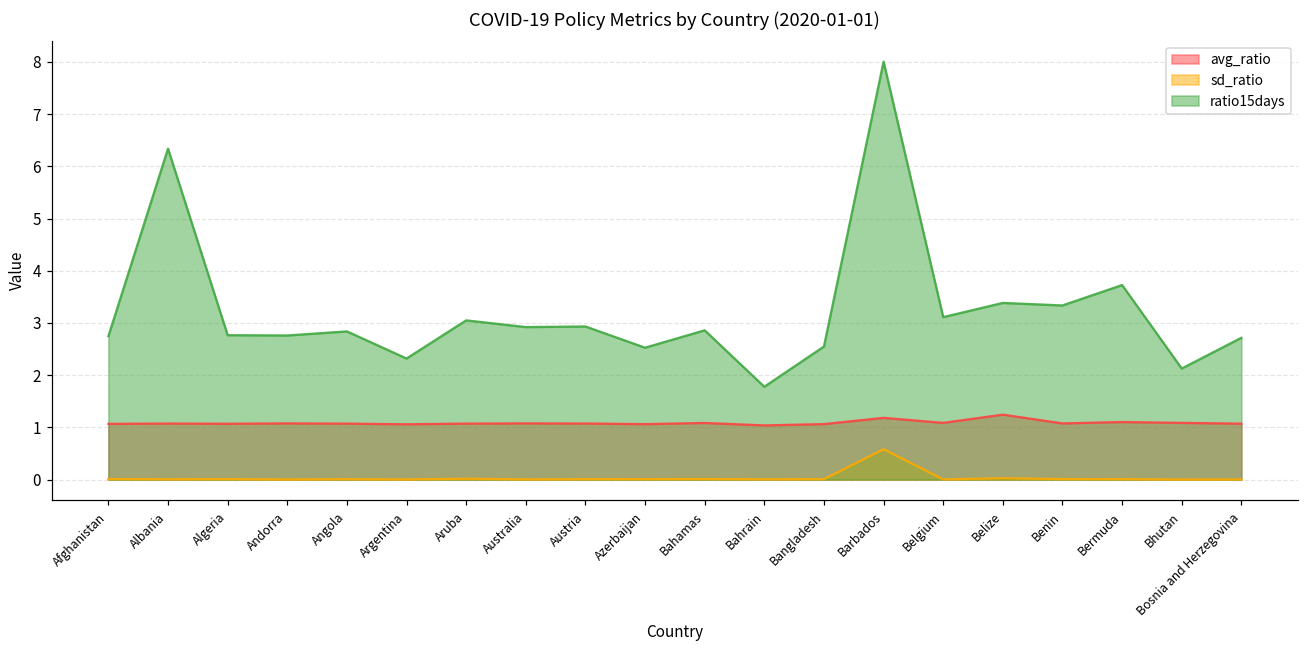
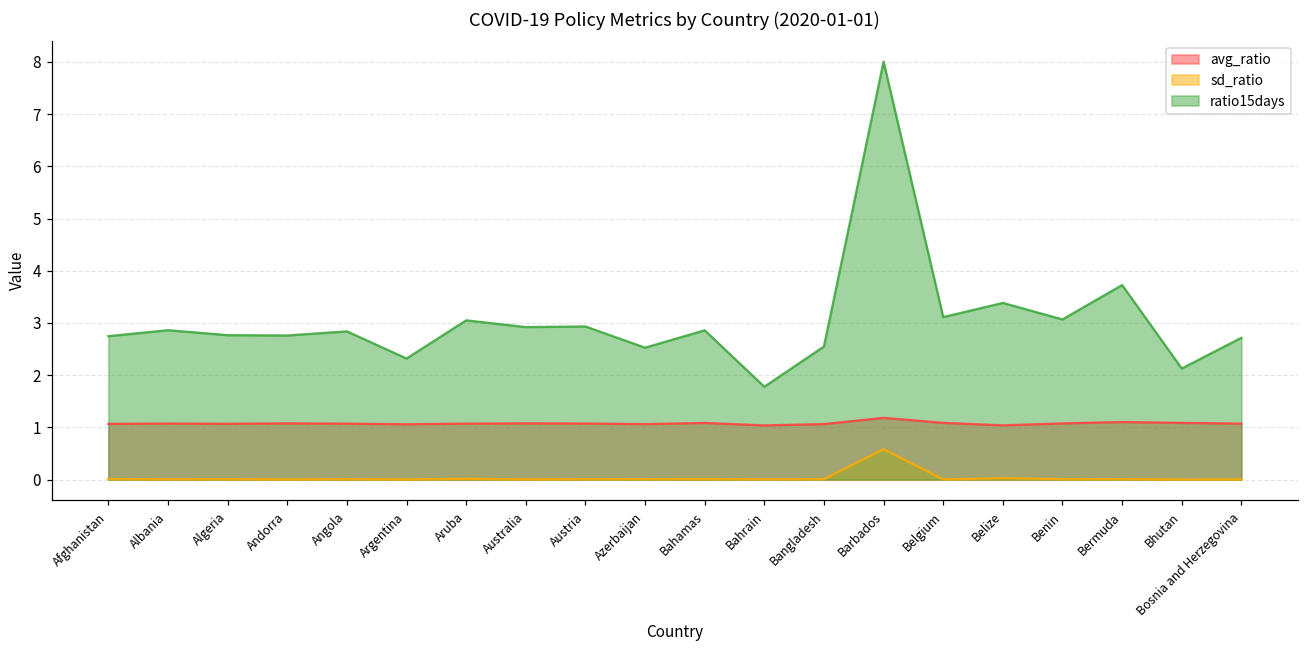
ratio15days, Albania: 6.3 -> 2.9
avg_ratio, Belize: 1.2 -> 1.0
ratio15days, Benin: 3.3 -> 3.1
